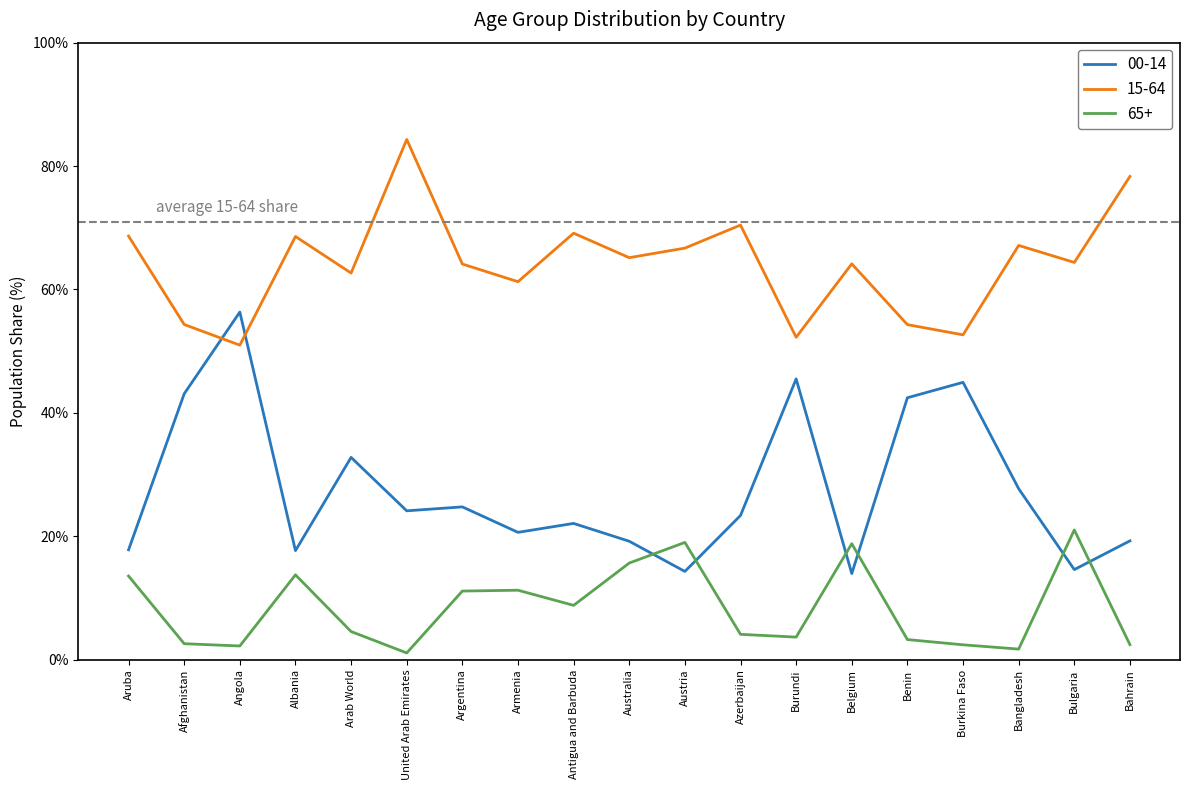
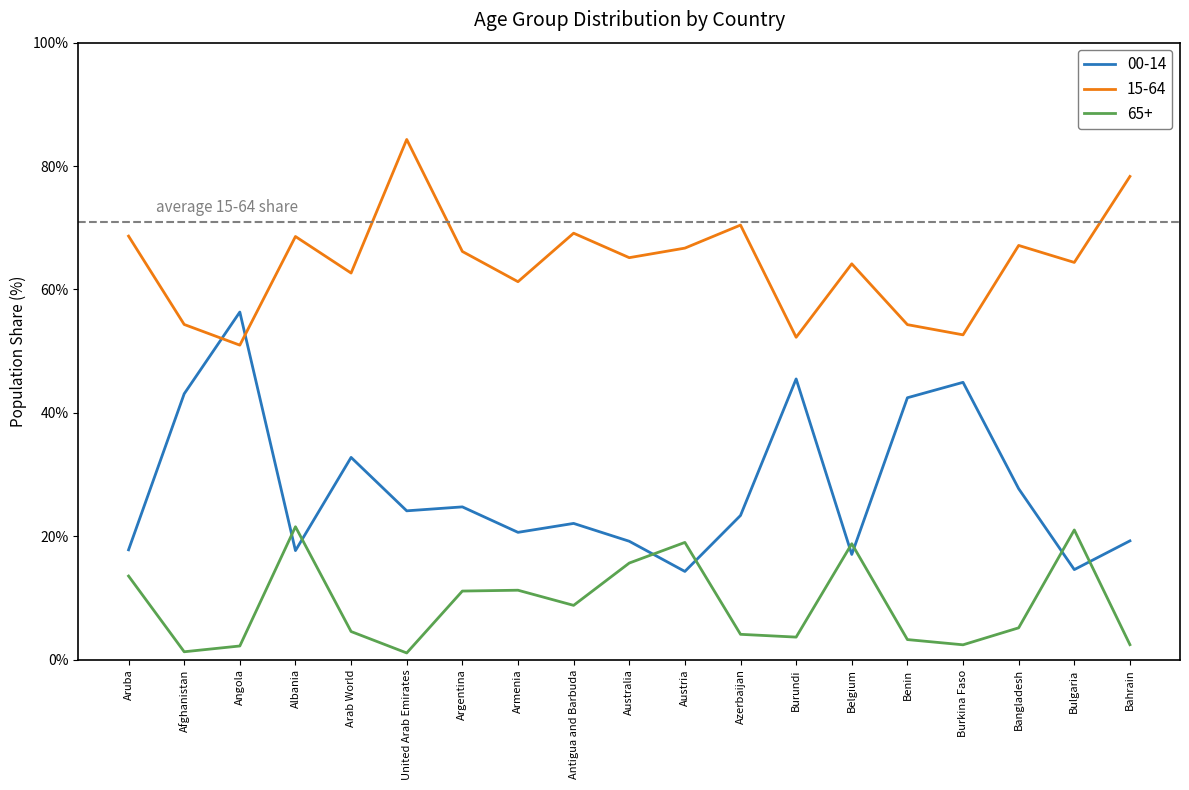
65+, Afghanistan: 3% -> 1%
65+, Albania: 14% -> 22%
15-64, Argentina: 64% -> 66%
00-14, Belgium: 14% -> 17%
65+, Bangladesh: 2% -> 5%
